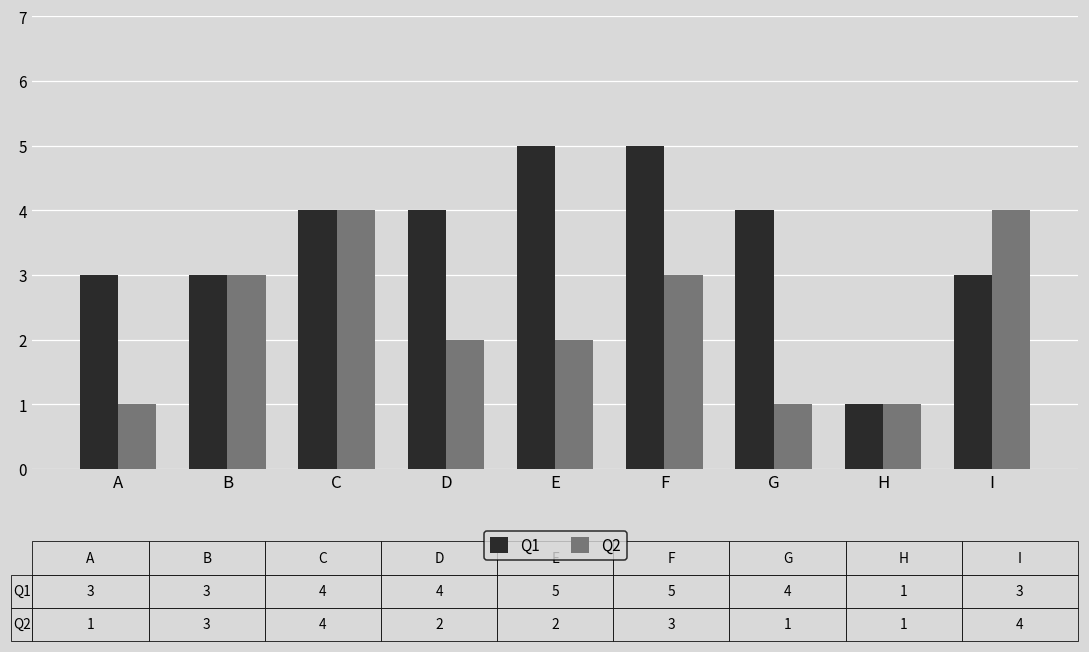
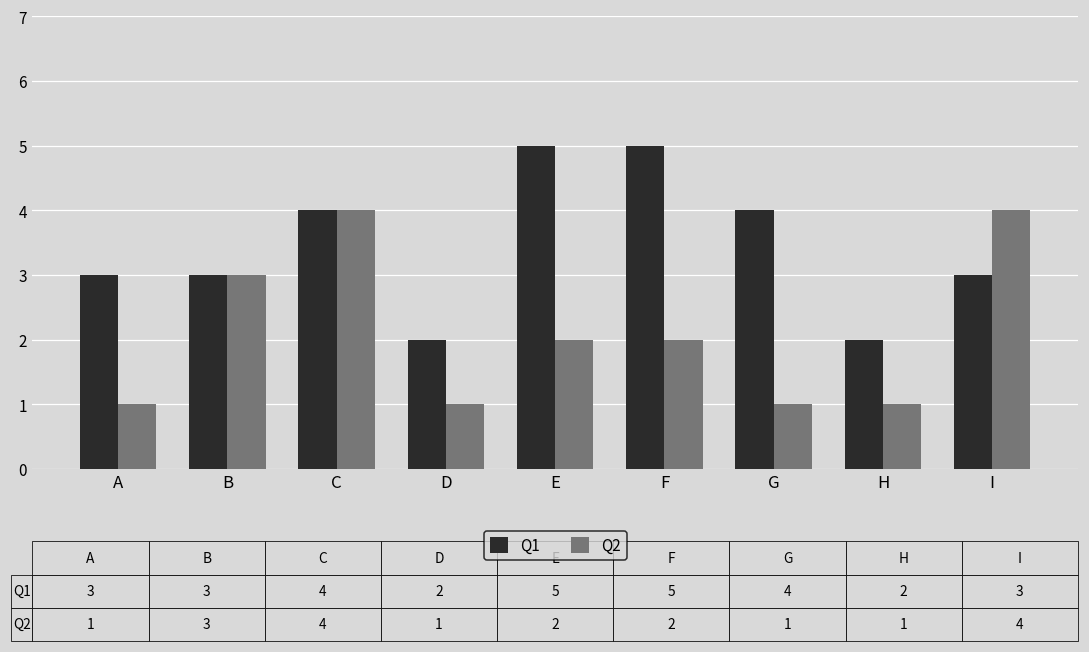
Q1, D: 4 -> 2
Q2, D: 2 -> 1
Q2, F: 3 -> 2
Q1, H: 1 -> 2
